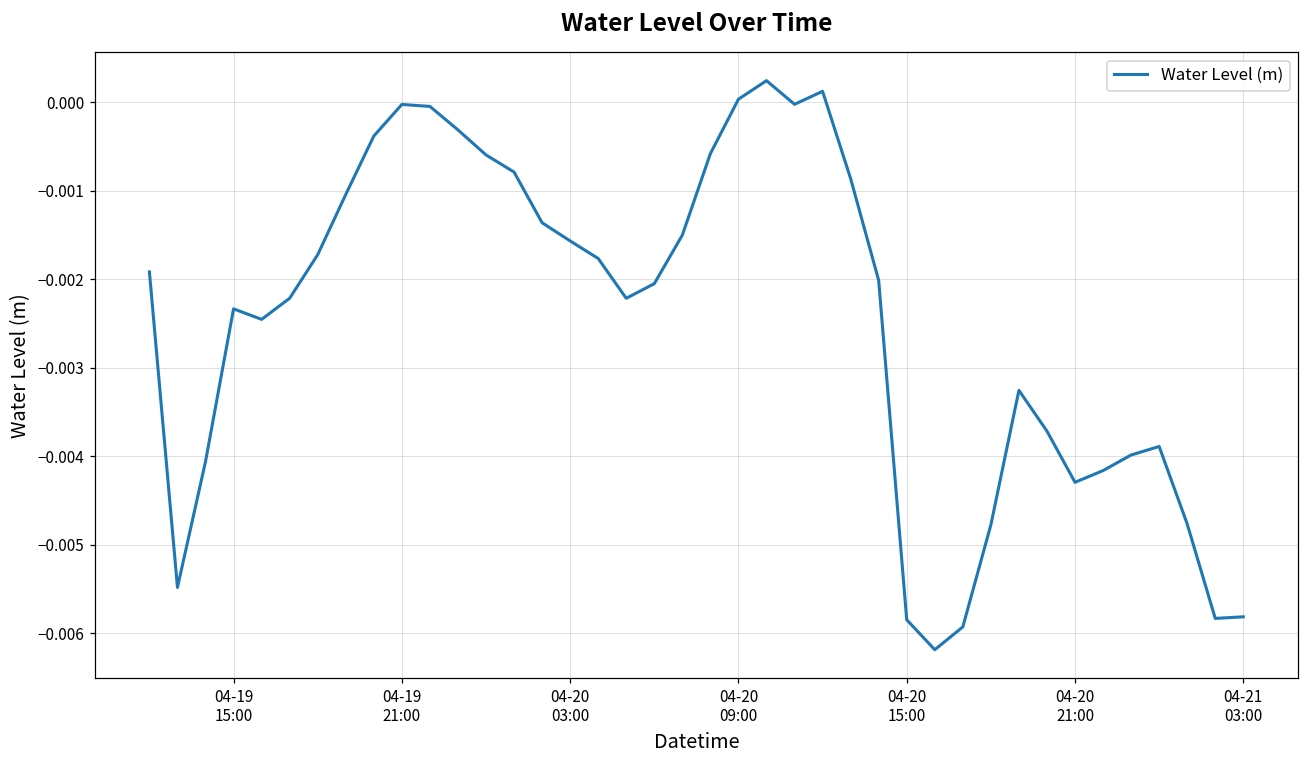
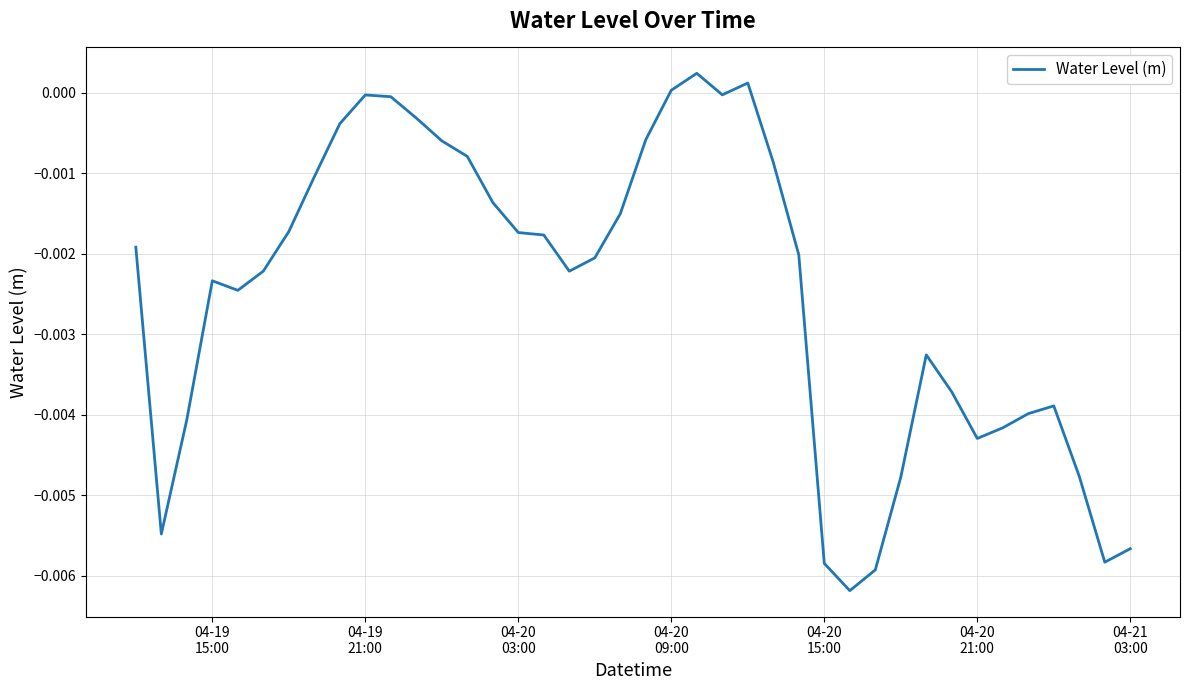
04-20 03:00: -0.0016 -> -0.0017
04-21 03:00: -0.0058 -> -0.0057
